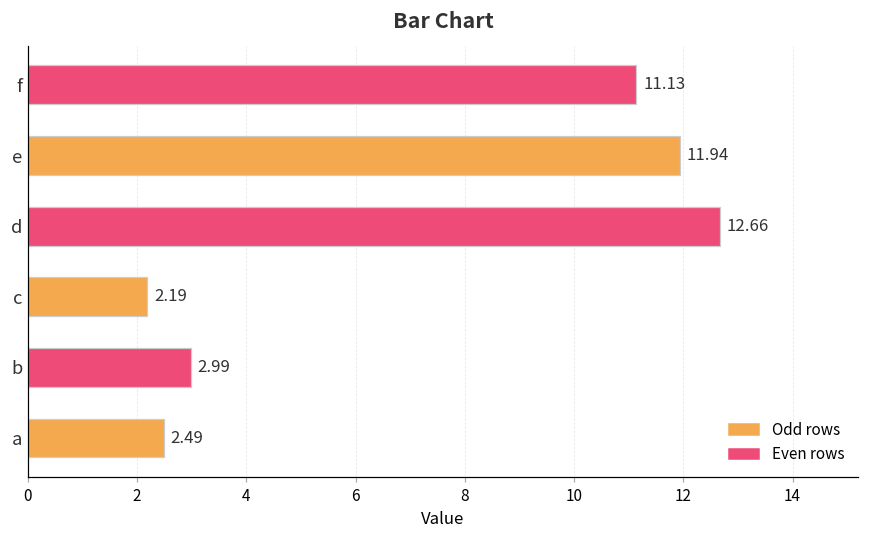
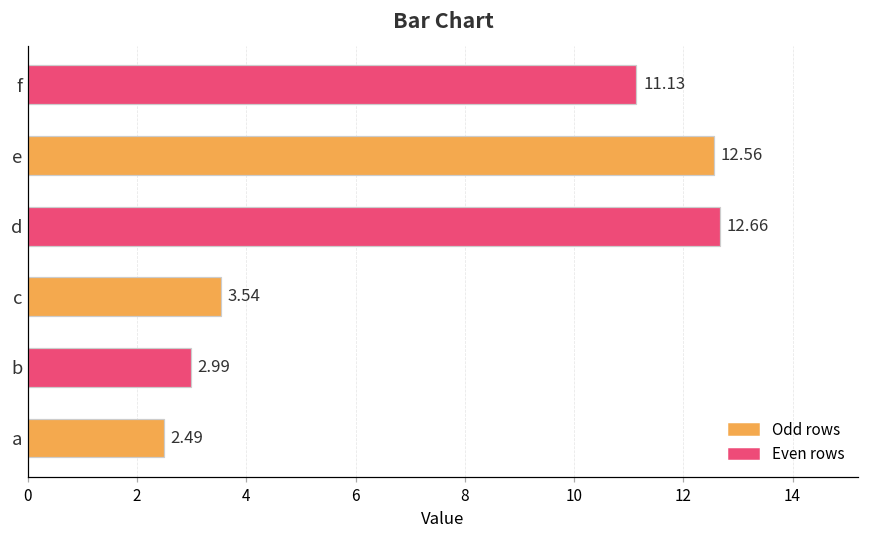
e: 11.94 -> 12.56
c: 2.19 -> 3.54
